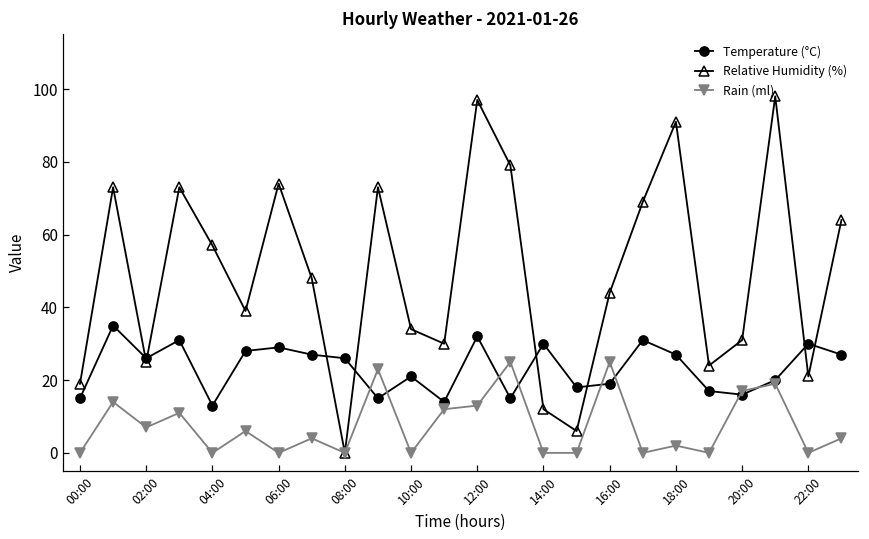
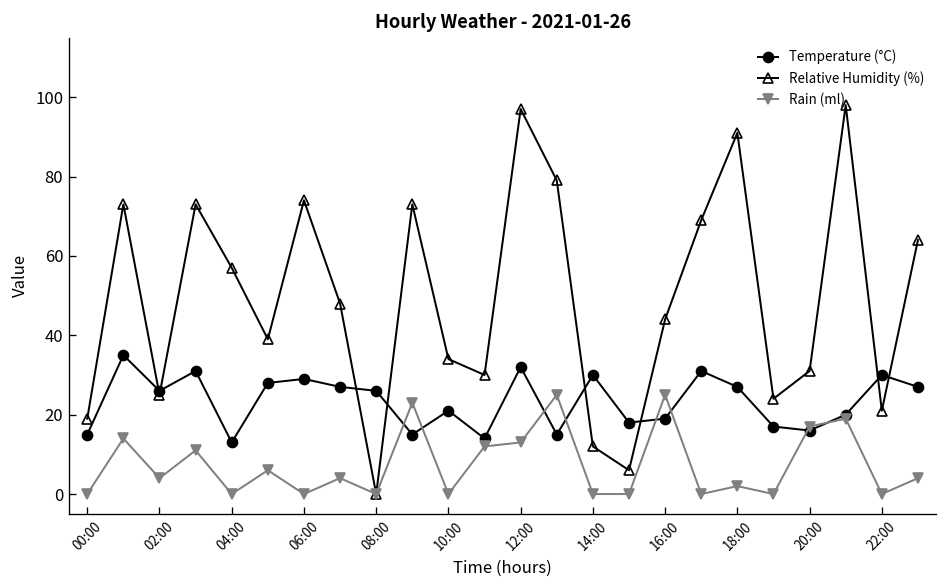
Rain (ml), 02:00: 7 -> 4
